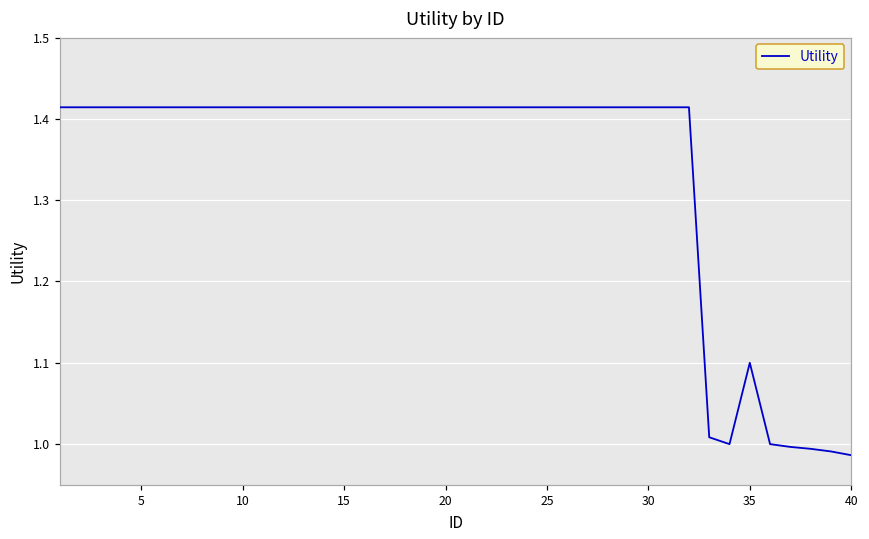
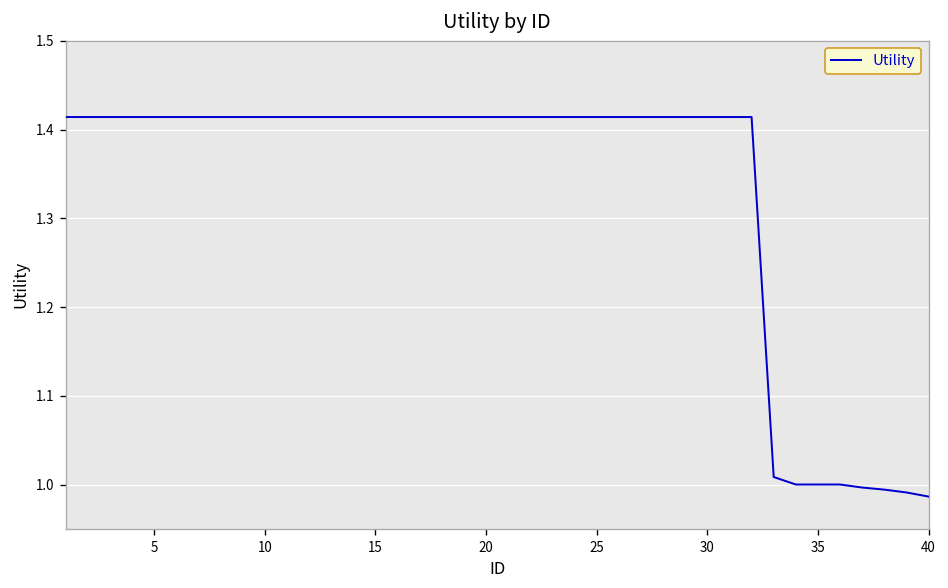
35: 1.1 -> 1.0
